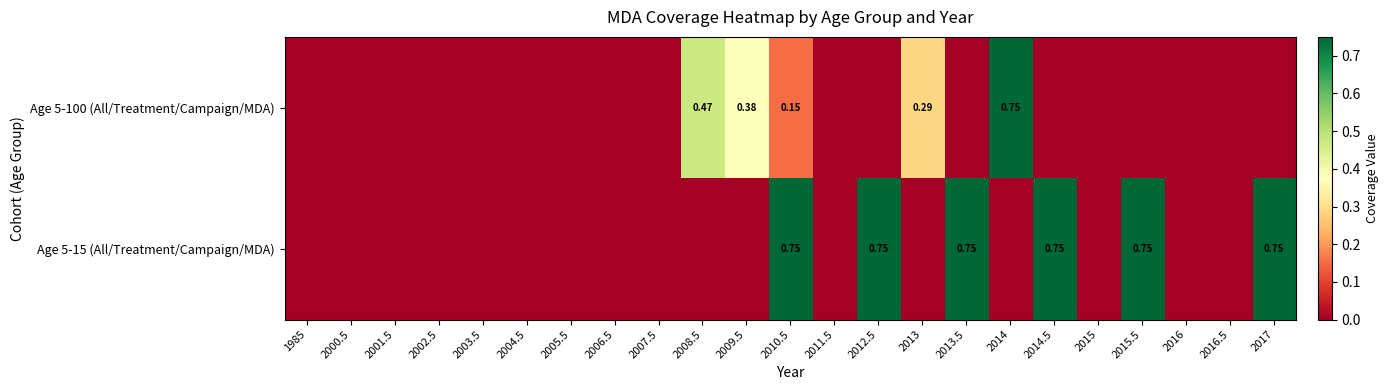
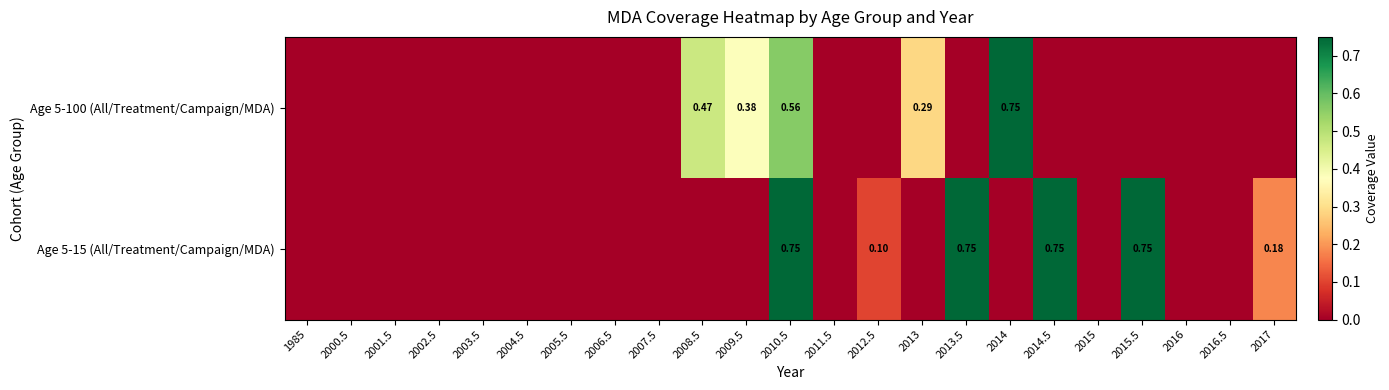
Age 5-100 (All/Treatment/Campaign/MDA), 2010.5: 0.15 -> 0.56
Age 5-15 (All/Treatment/Campaign/MDA), 2012.5: 0.75 -> 0.10
Age 5-15 (All/Treatment/Campaign/MDA), 2017: 0.75 -> 0.18
